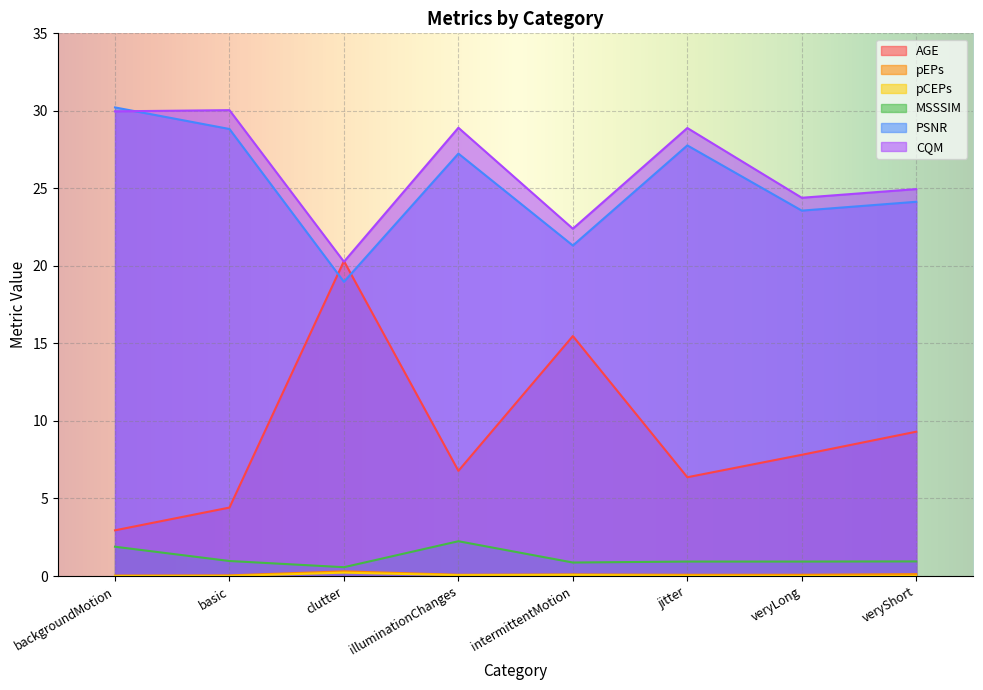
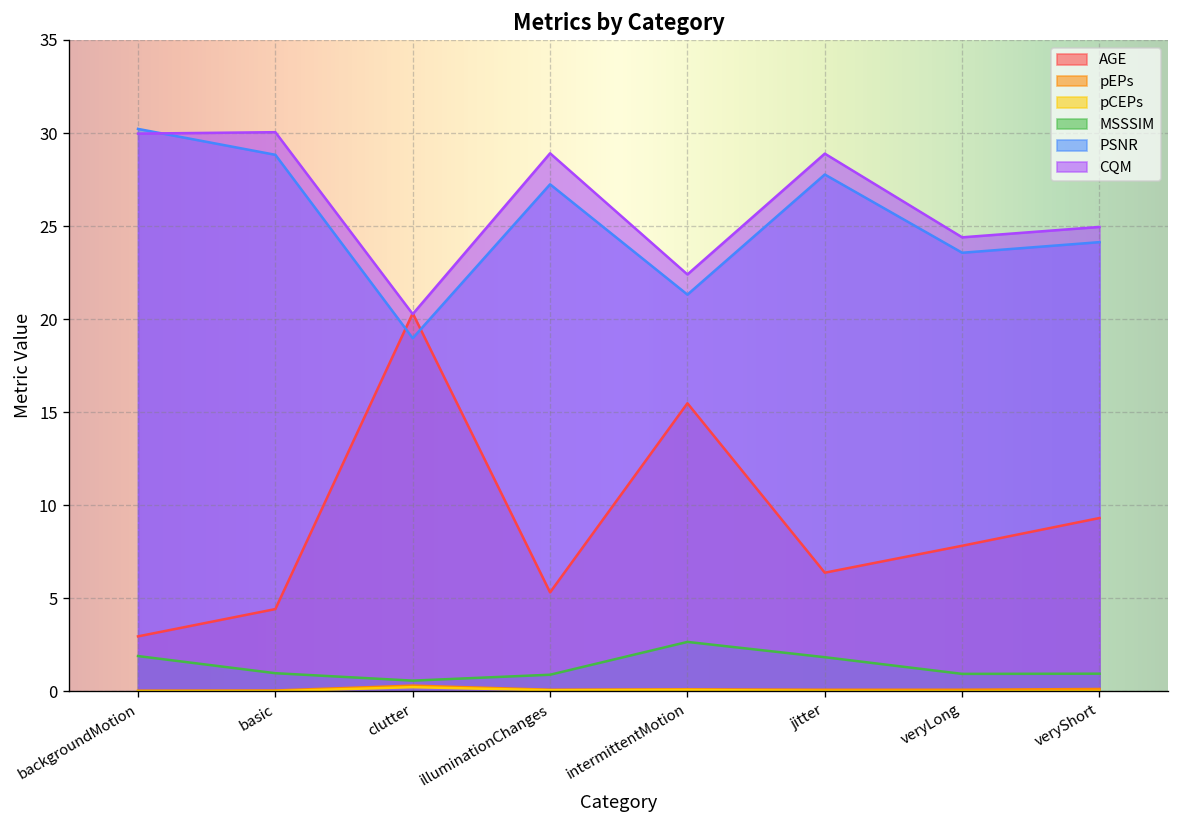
AGE, illuminationChanges: 6.8 -> 5.3
MSSSIM, illuminationChanges: 2.2 -> 0.9
MSSSIM, intermittentMotion: 0.9 -> 2.7
MSSSIM, jitter: 0.9 -> 1.8
